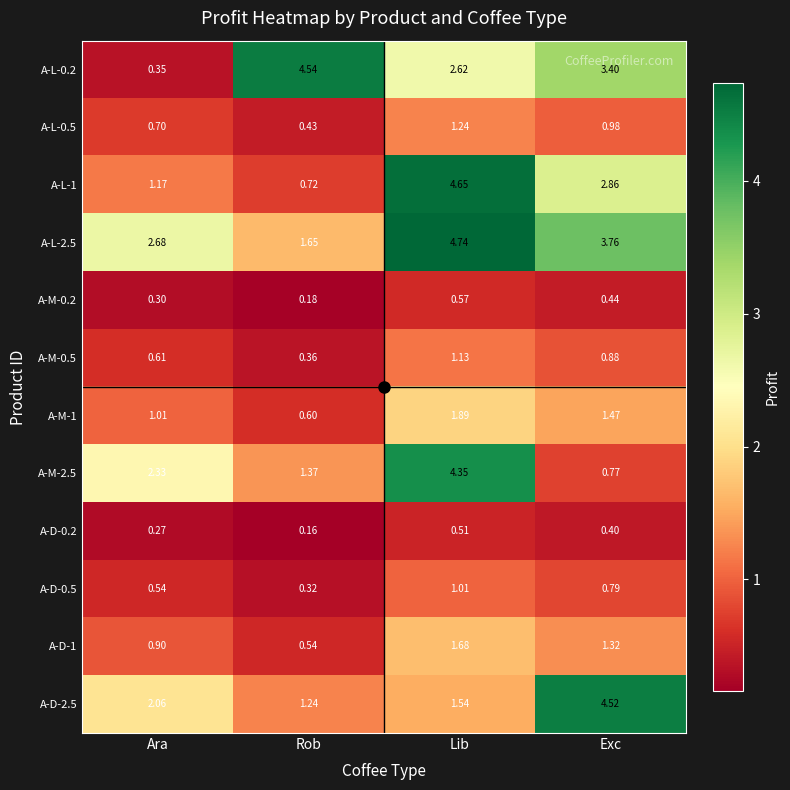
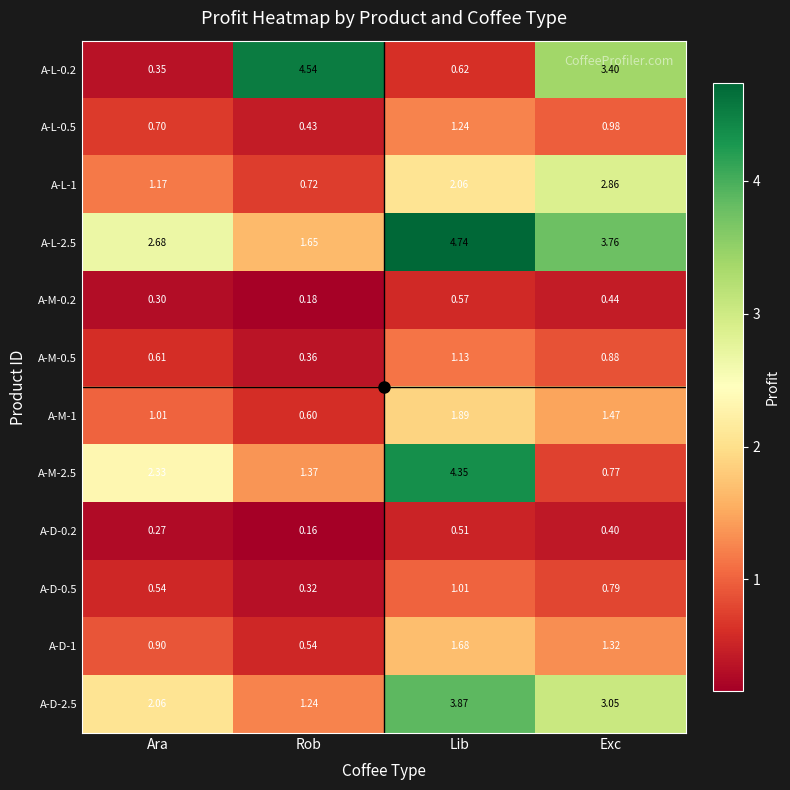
A-L-0.2, Lib: 2.62 -> 0.62
A-L-1, Lib: 4.65 -> 2.06
A-D-2.5, Lib: 1.54 -> 3.87
A-D-2.5, Exc: 4.52 -> 3.05
